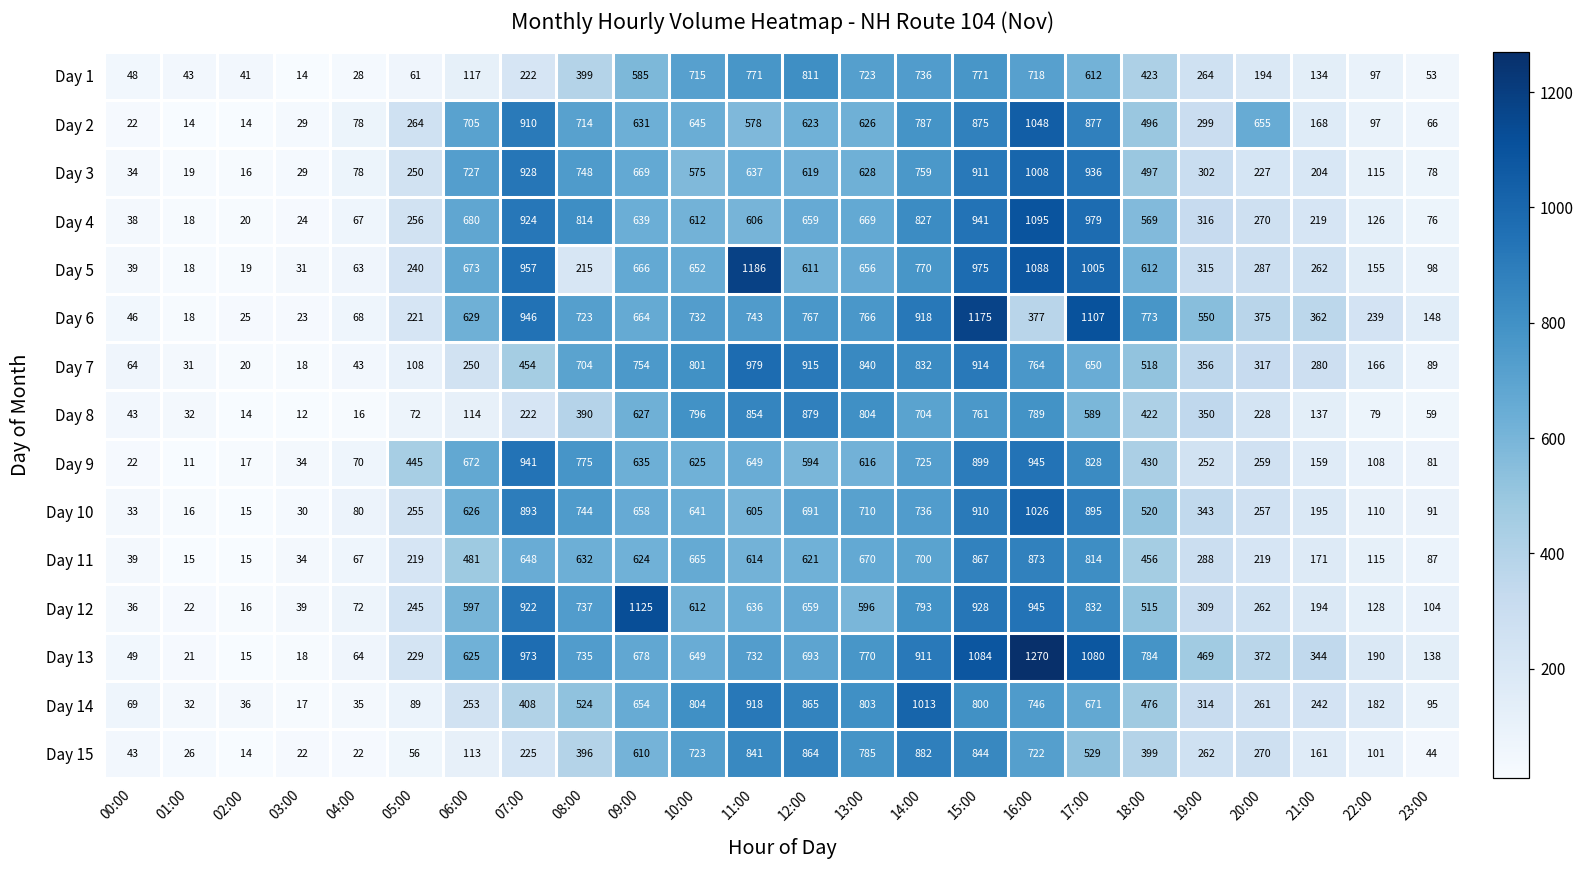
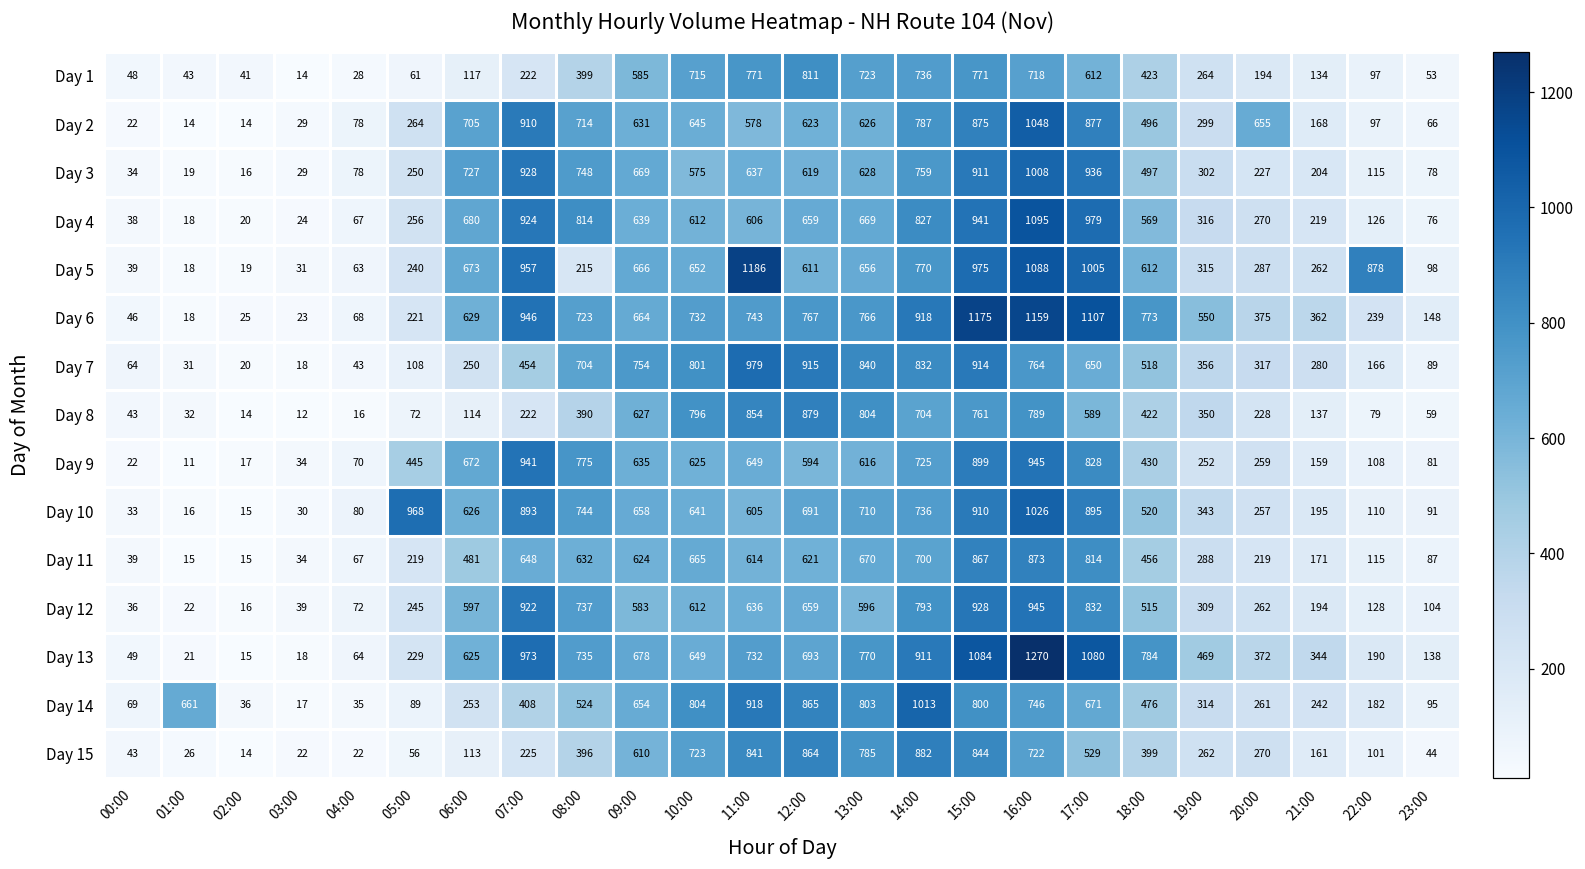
Day 5, 22:00: 155 -> 878
Day 6, 16:00: 377 -> 1159
Day 10, 05:00: 255 -> 968
Day 12, 09:00: 1125 -> 583
Day 14, 01:00: 32 -> 661
